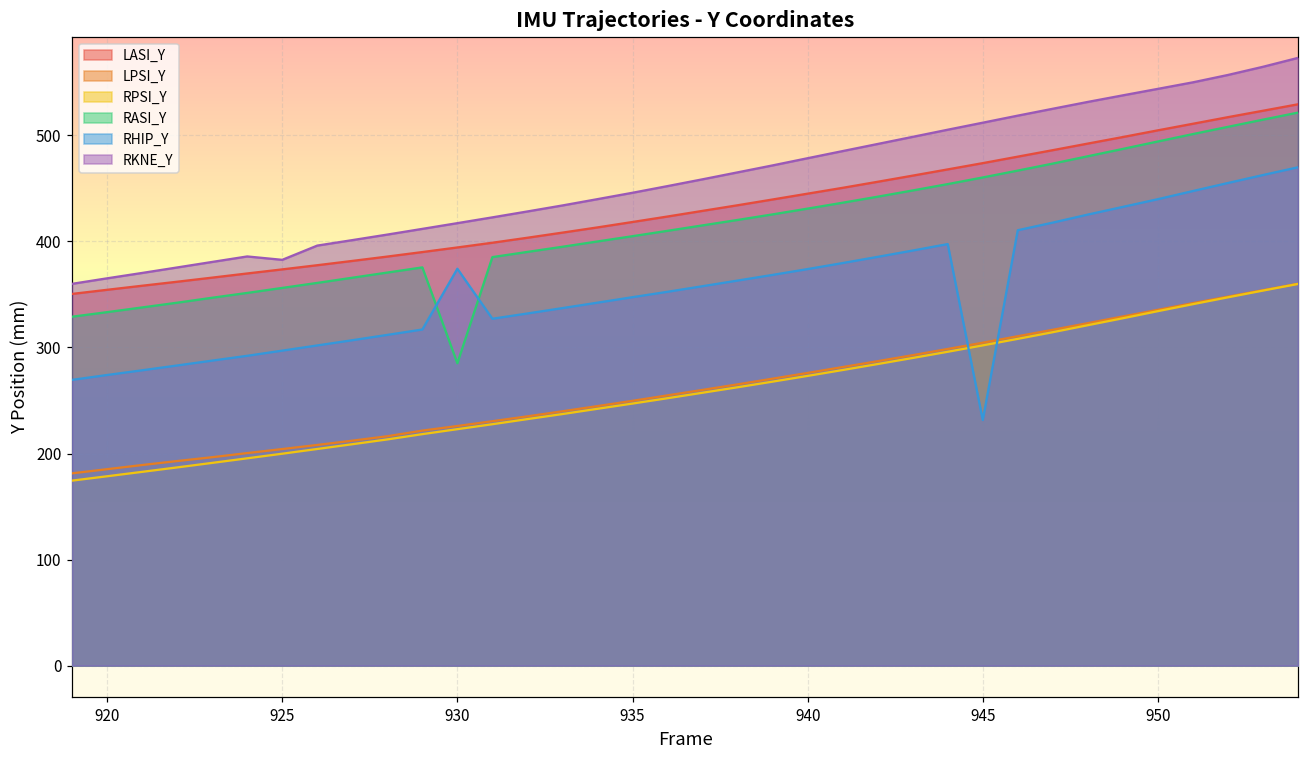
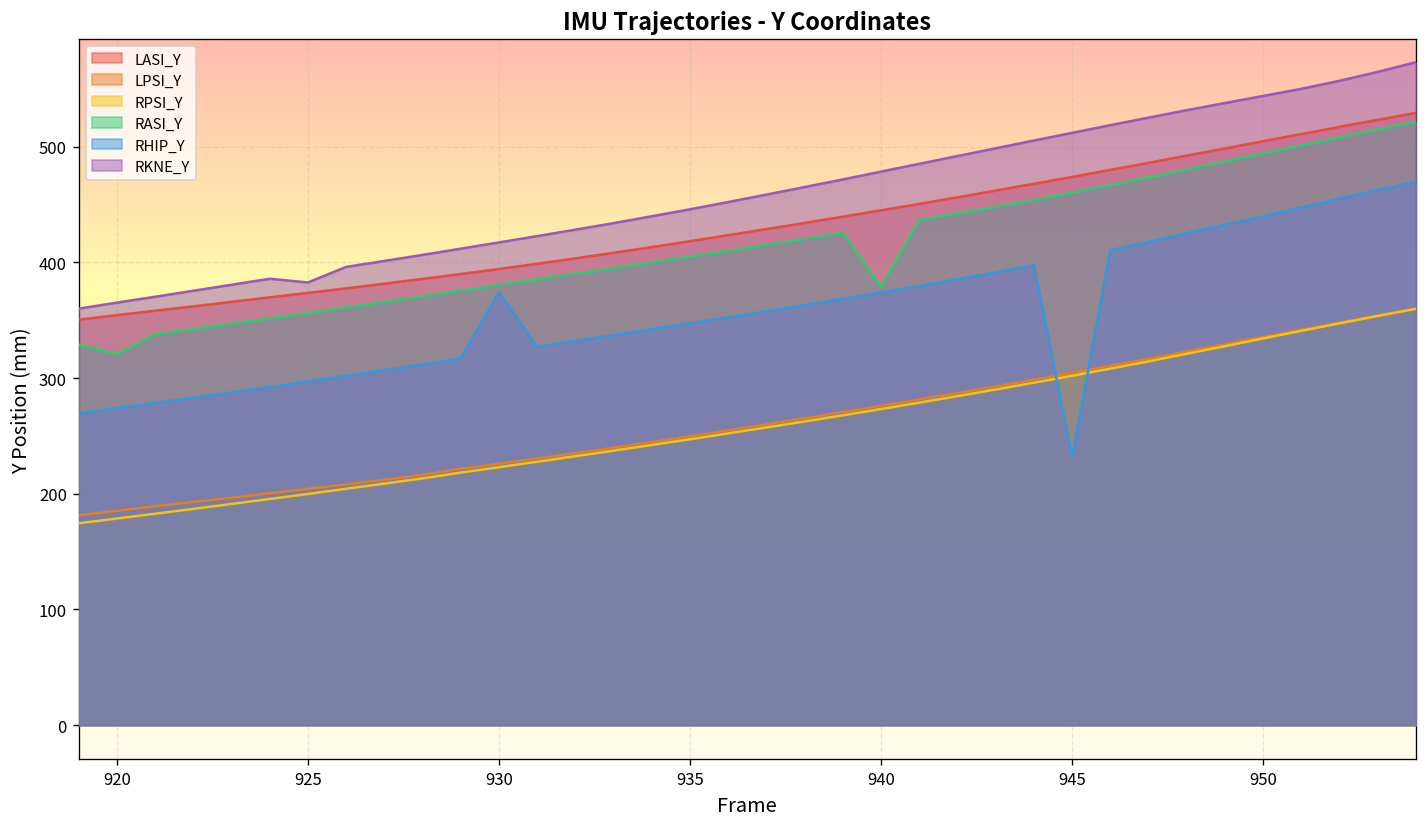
RASI_Y, 920: 330 -> 320
RASI_Y, 930: 290 -> 380
RASI_Y, 940: 430 -> 380
